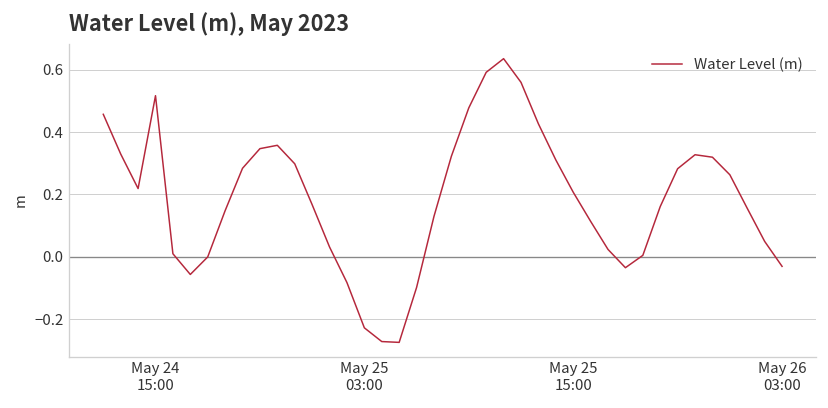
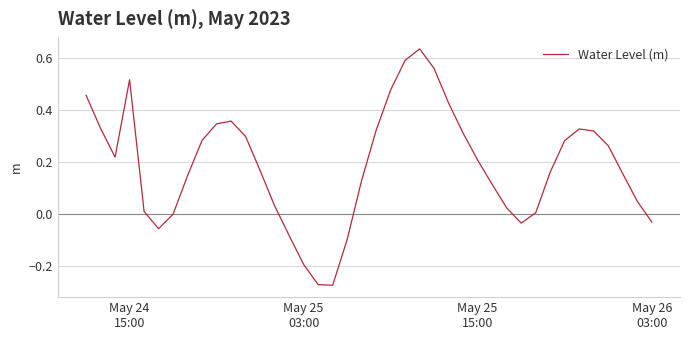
May 25 03:00: -0.23 -> -0.19
